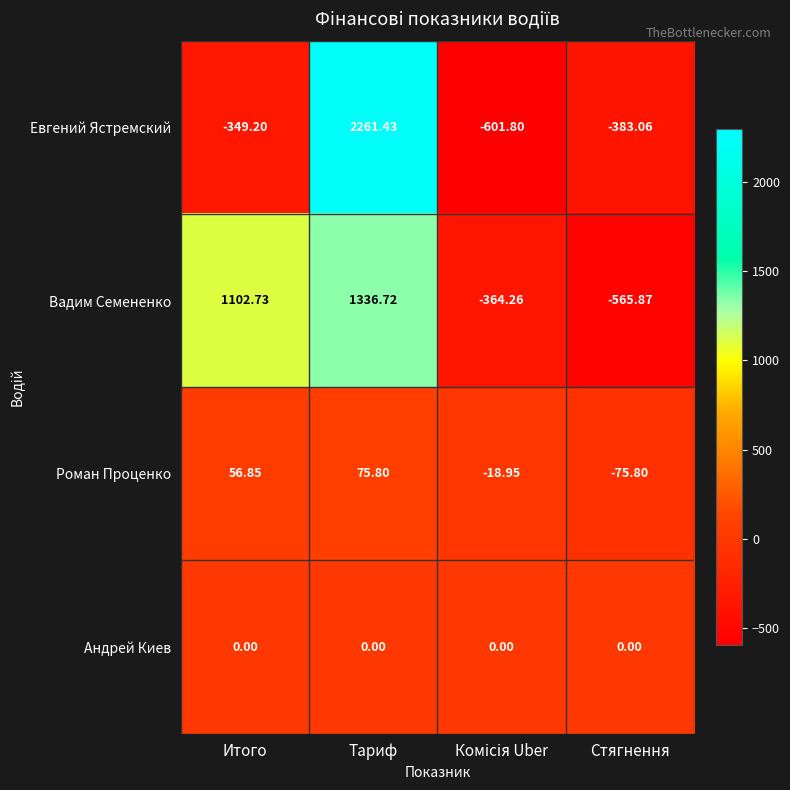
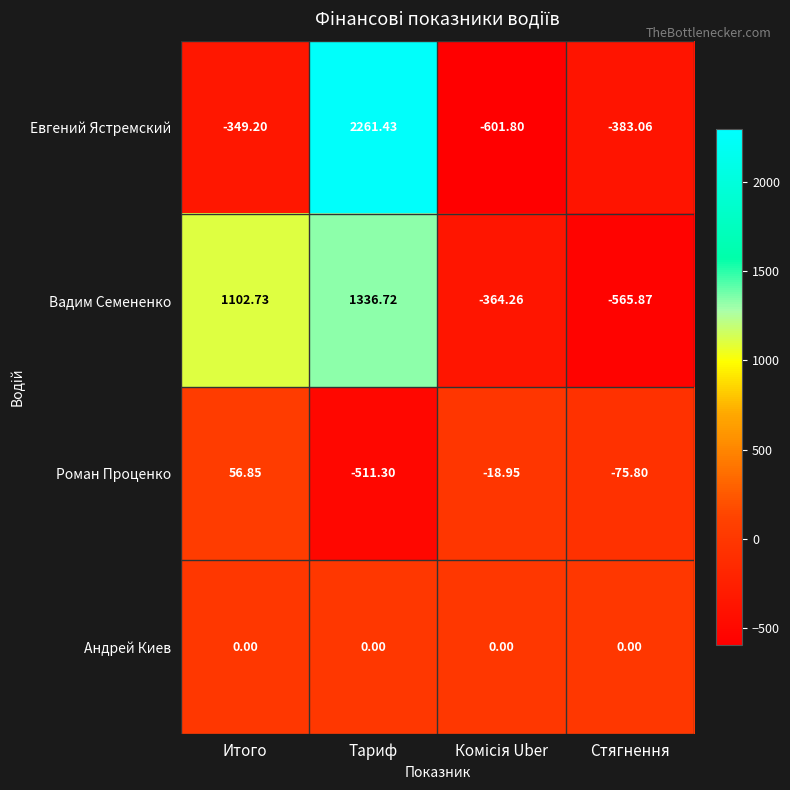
Роман Проценко, Тариф: 75.80 -> -511.30
